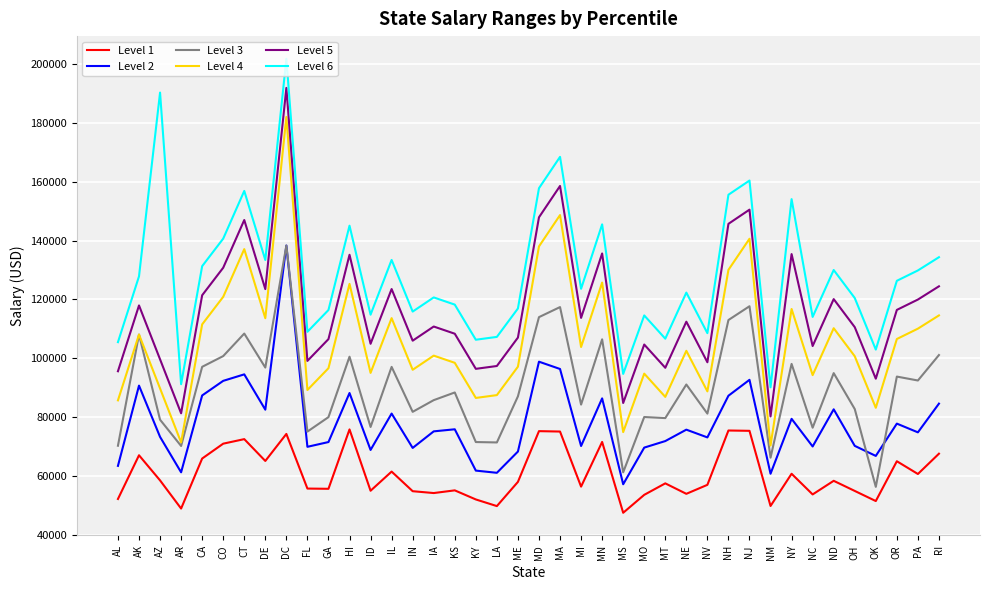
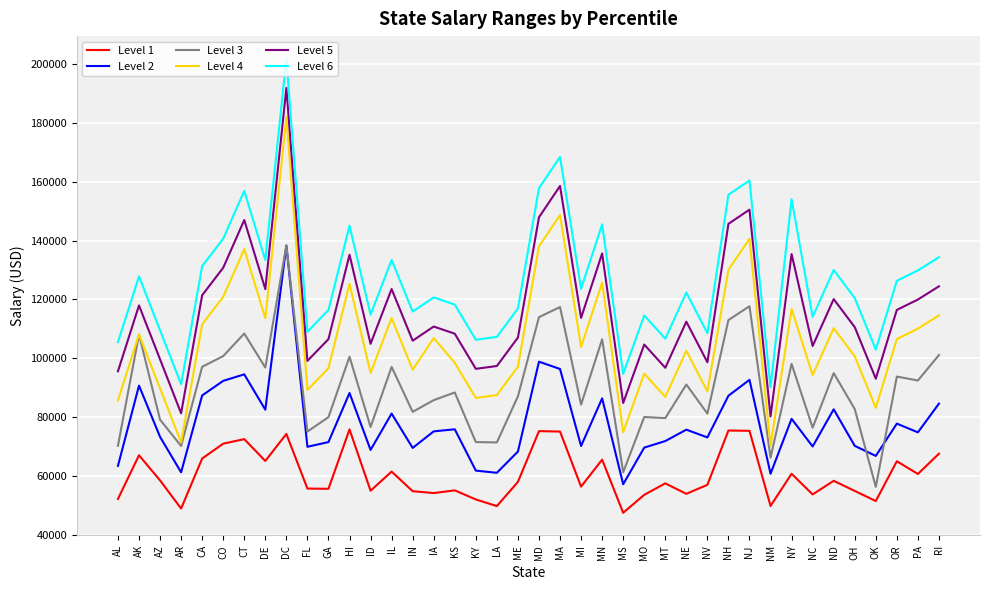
Level 6, AZ: 190000 -> 110000
Level 4, IA: 101000 -> 107000
Level 1, MN: 72000 -> 66000
